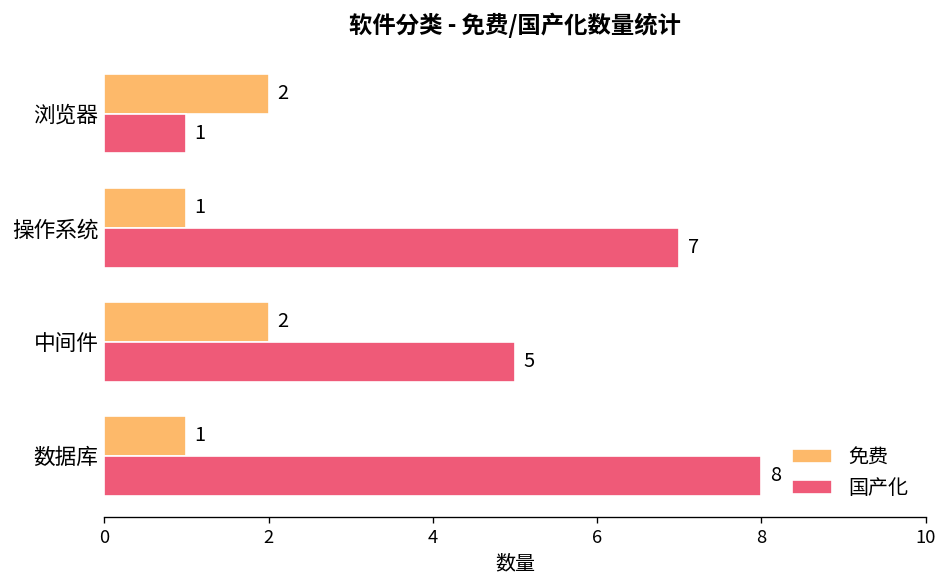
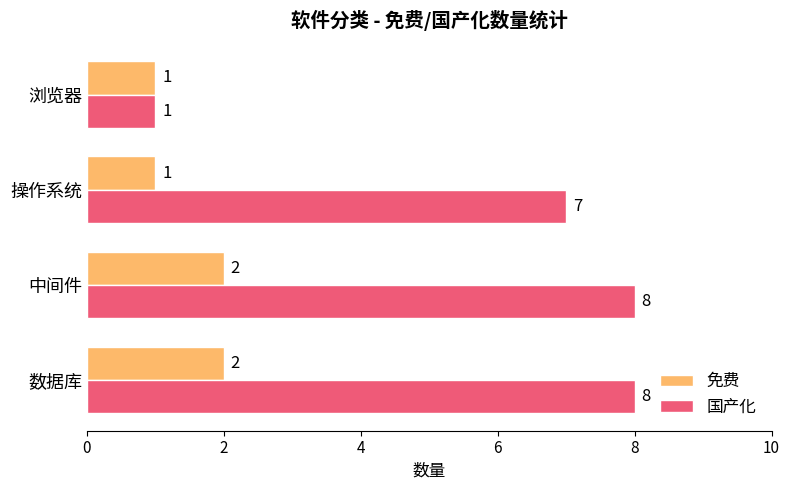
免费, 浏览器: 2 -> 1
国产化, 中间件: 5 -> 8
免费, 数据库: 1 -> 2
